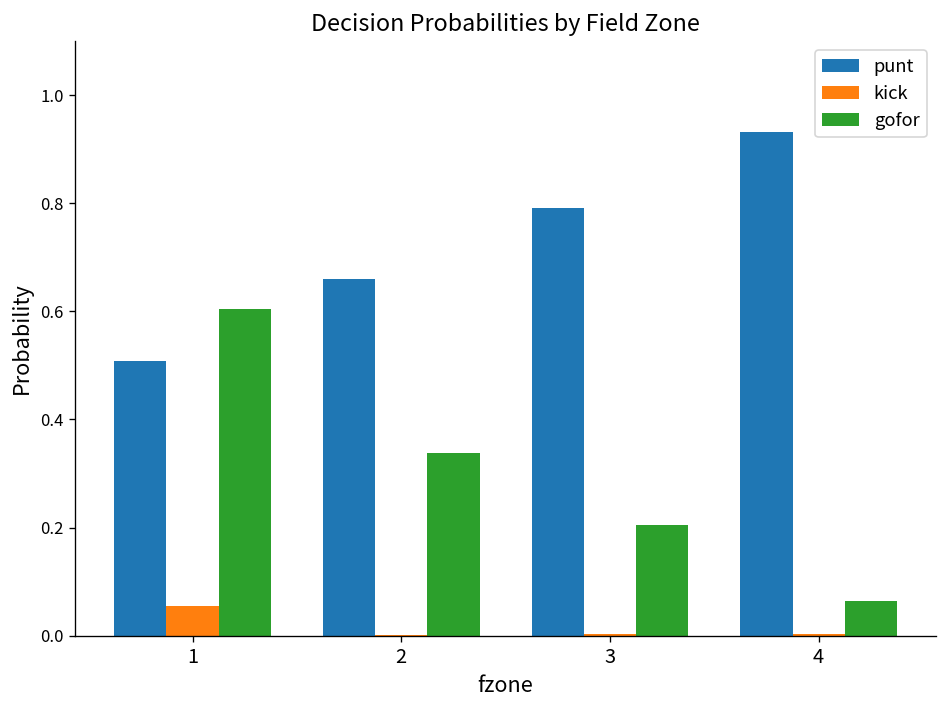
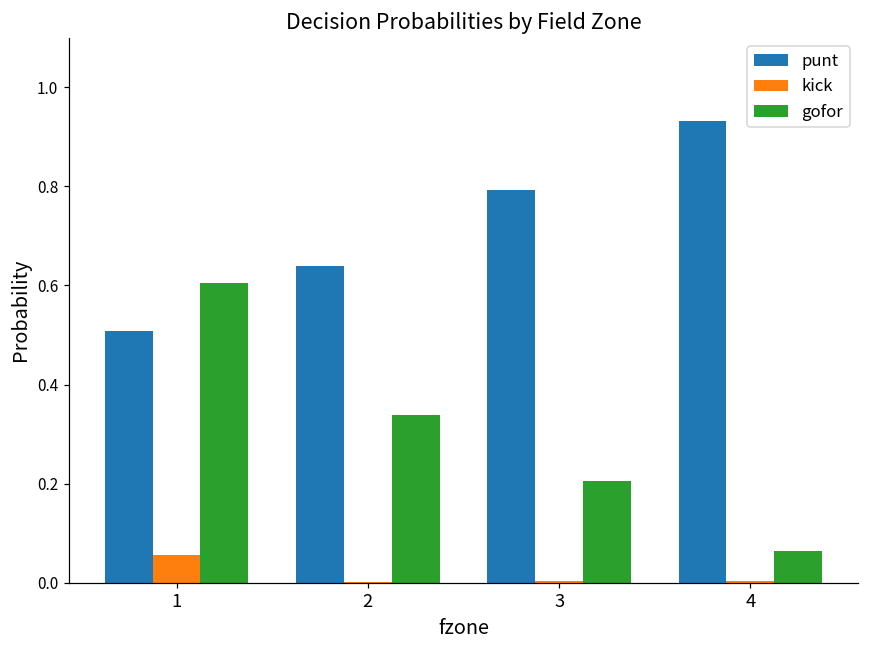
punt, 2: 0.66 -> 0.64
